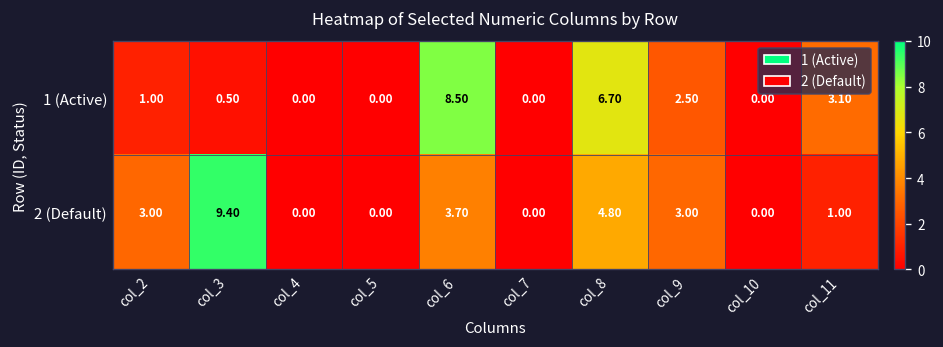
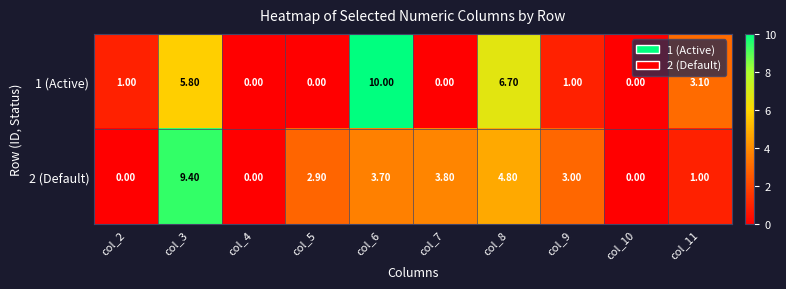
1 (Active), col_3: 0.50 -> 5.80
1 (Active), col_6: 8.50 -> 10.00
1 (Active), col_9: 2.50 -> 1.00
2 (Default), col_2: 3.00 -> 0.00
2 (Default), col_5: 0.00 -> 2.90
2 (Default), col_7: 0.00 -> 3.80
